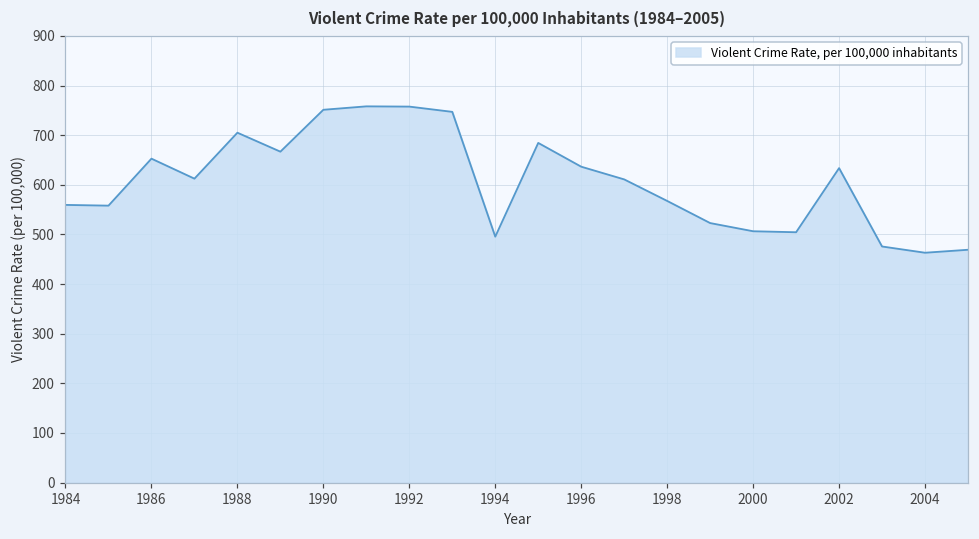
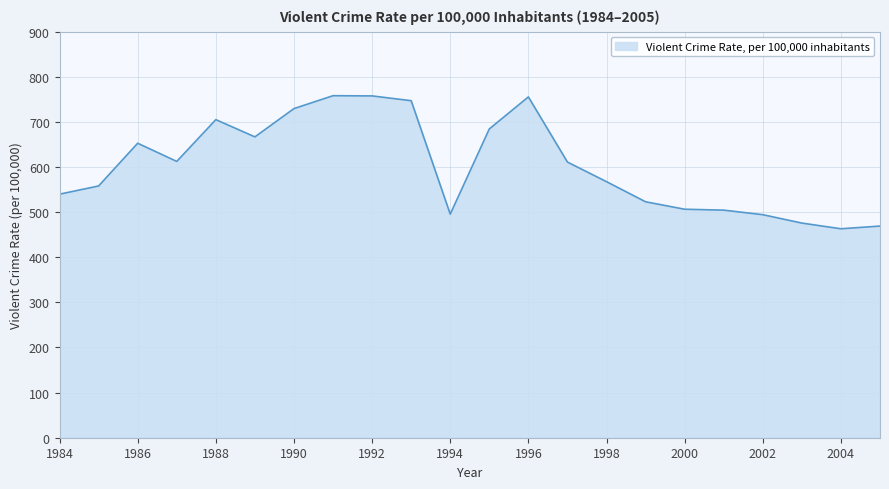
1984: 560 -> 540
1990: 750 -> 730
1996: 640 -> 760
2002: 630 -> 490
